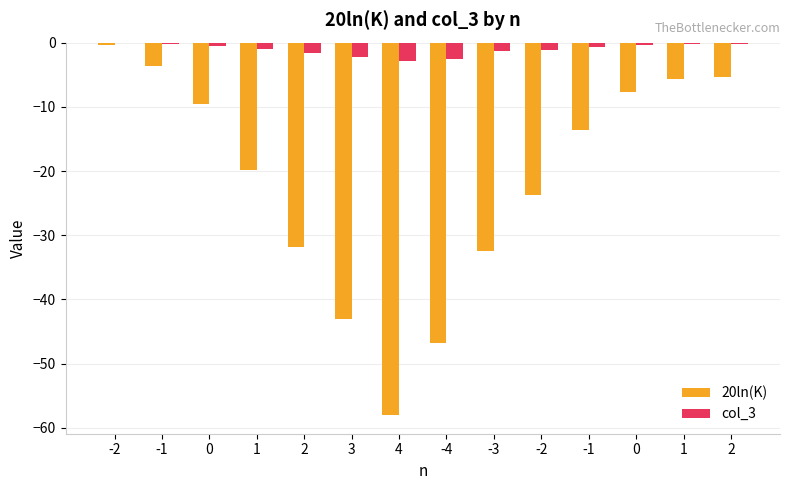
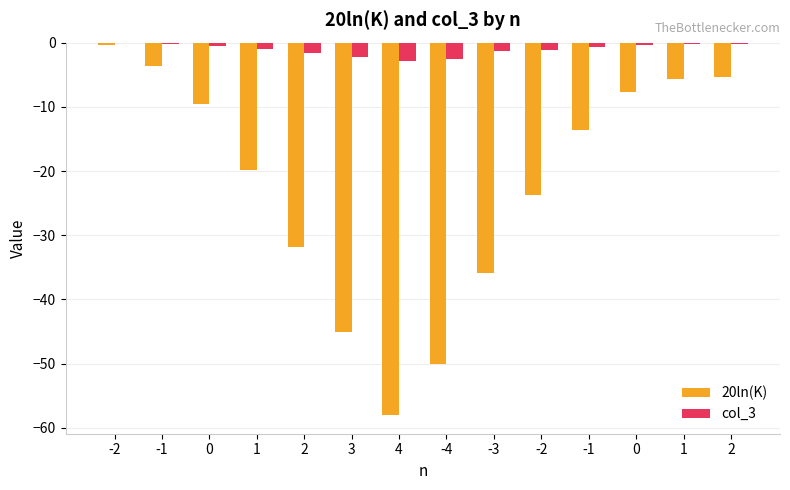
20ln(K), 3: -43 -> -45
20ln(K), -4: -47 -> -50
20ln(K), -3: -32 -> -36
